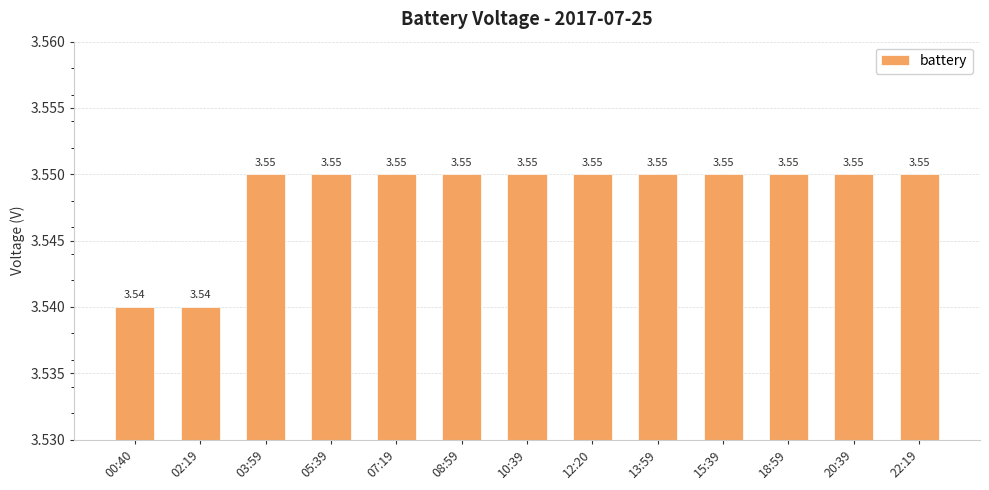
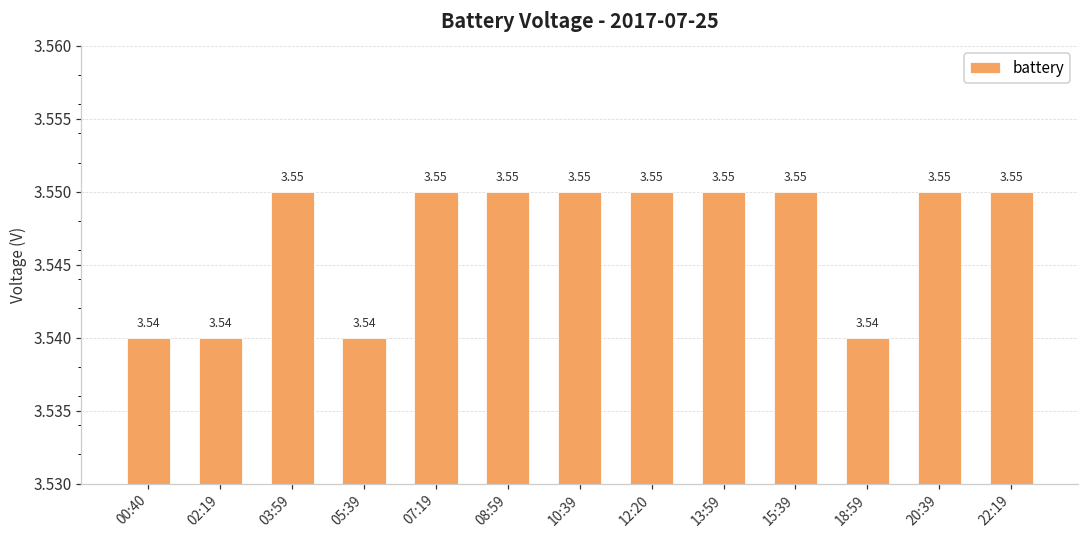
05:39: 3.55 -> 3.54
18:59: 3.55 -> 3.54
